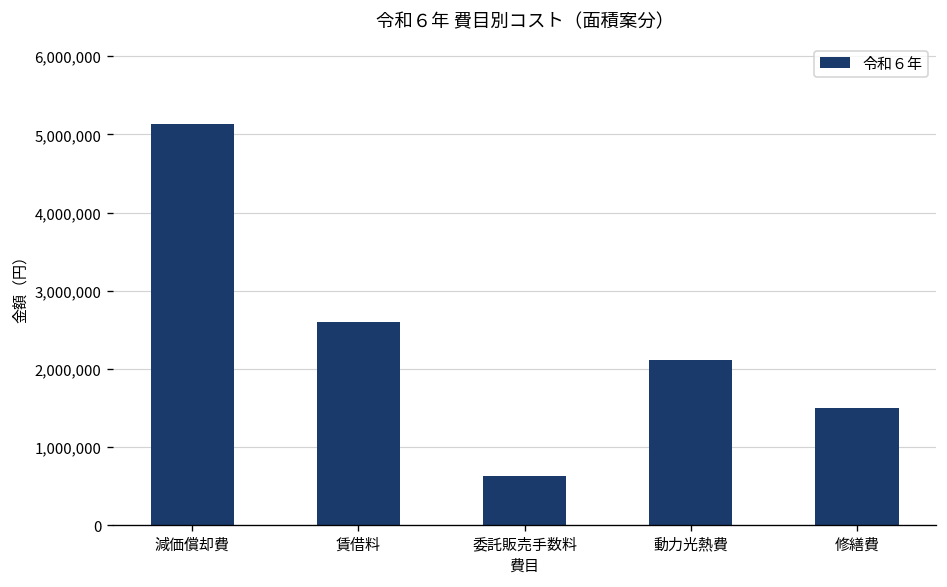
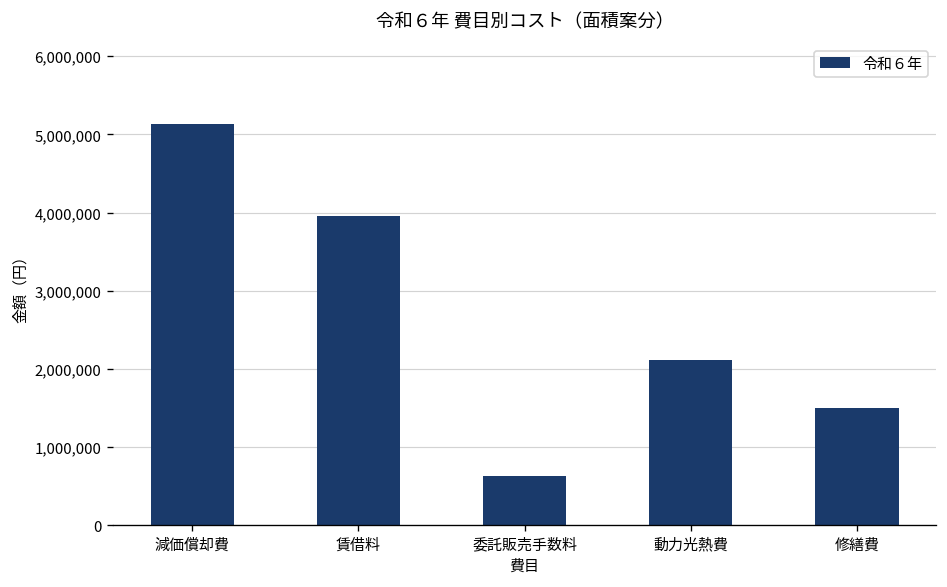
賃借料: 2,600,000 -> 4,000,000
